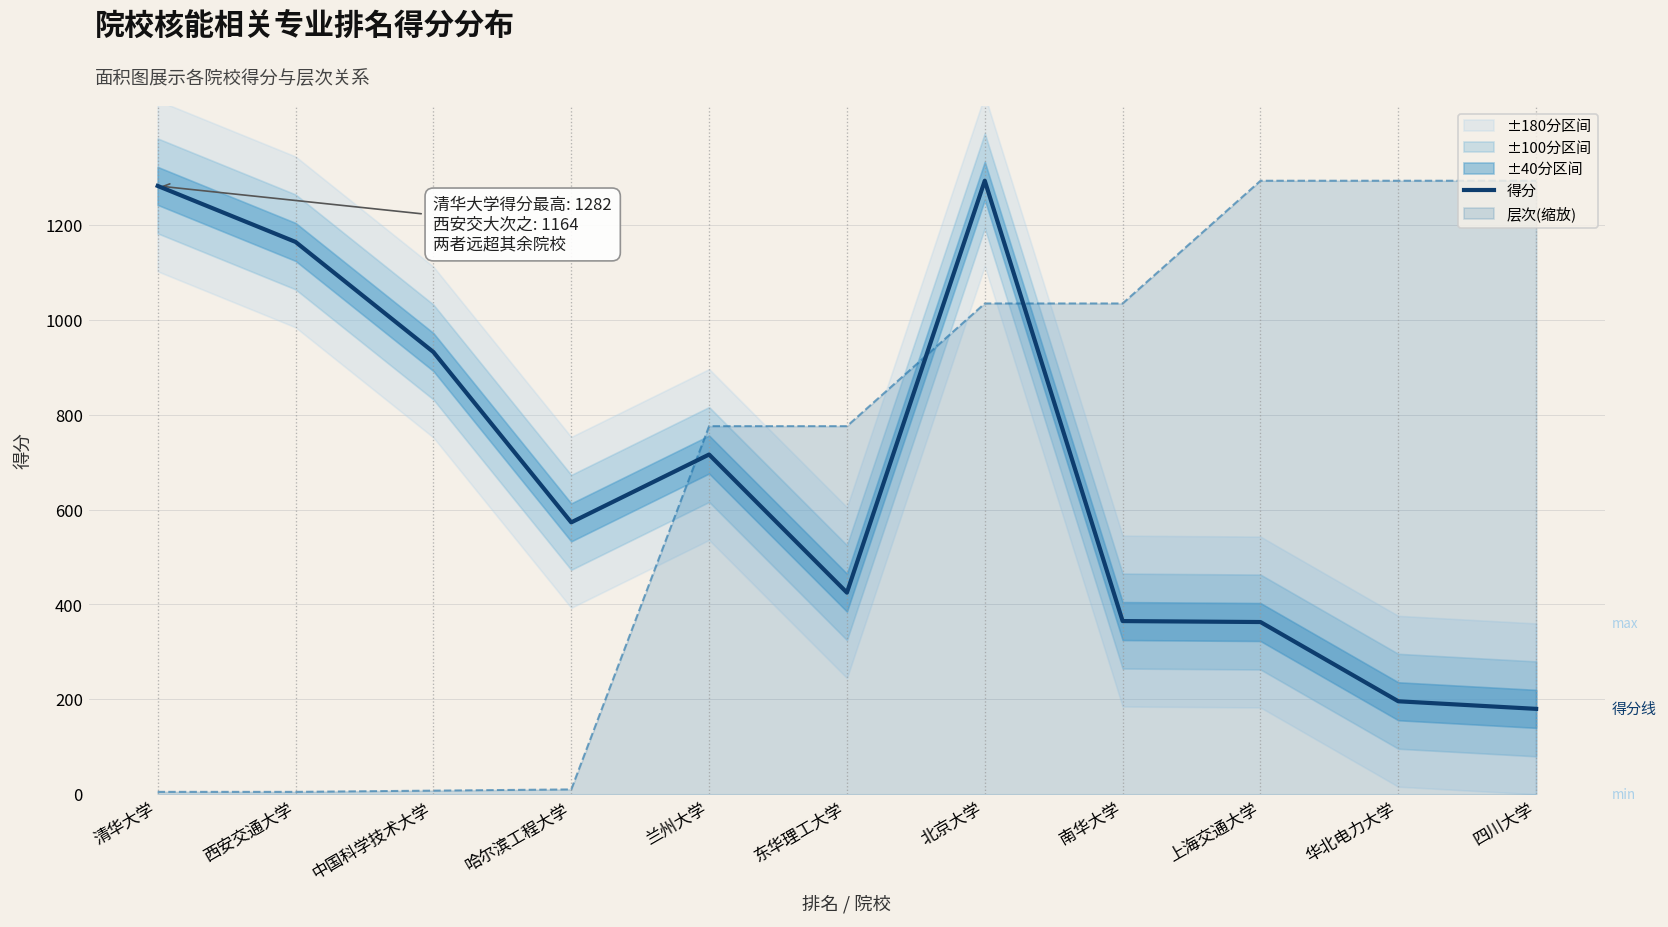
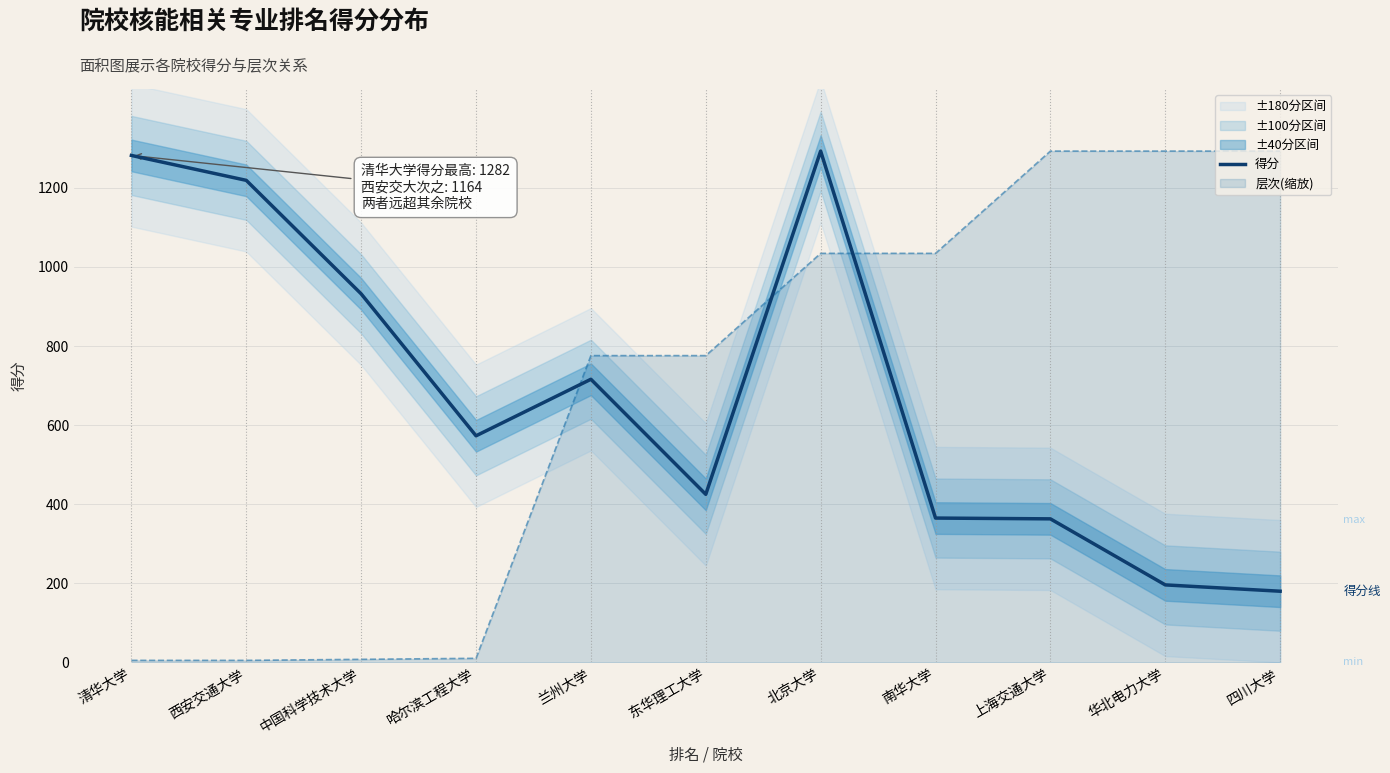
得分, 西安交通大学: 1160 -> 1220
